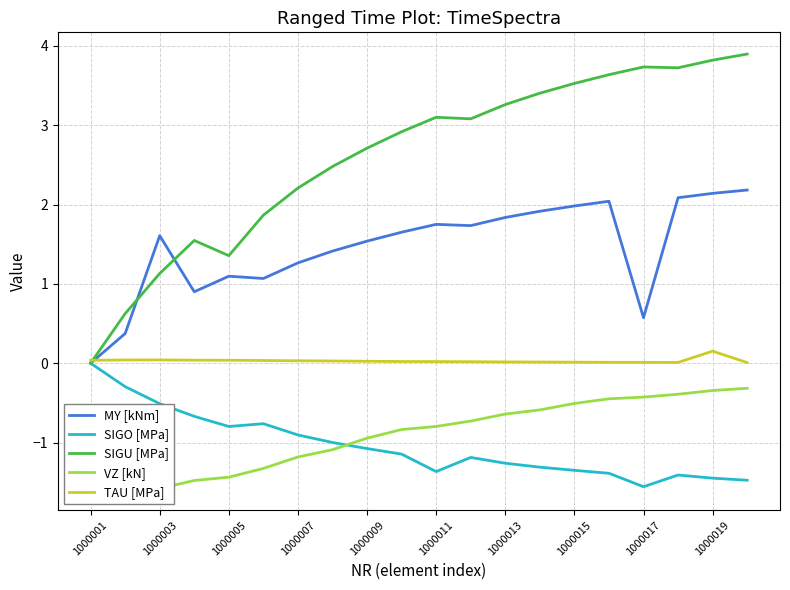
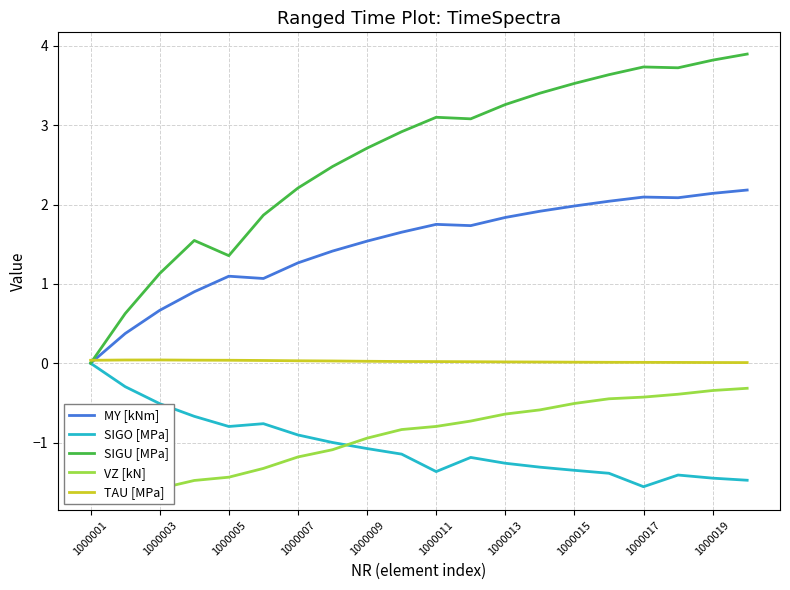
MY [kNm], 1000003: 1.6 -> 0.7
MY [kNm], 1000017: 0.6 -> 2.1
TAU [MPa], 1000019: 0.2 -> 0.0
